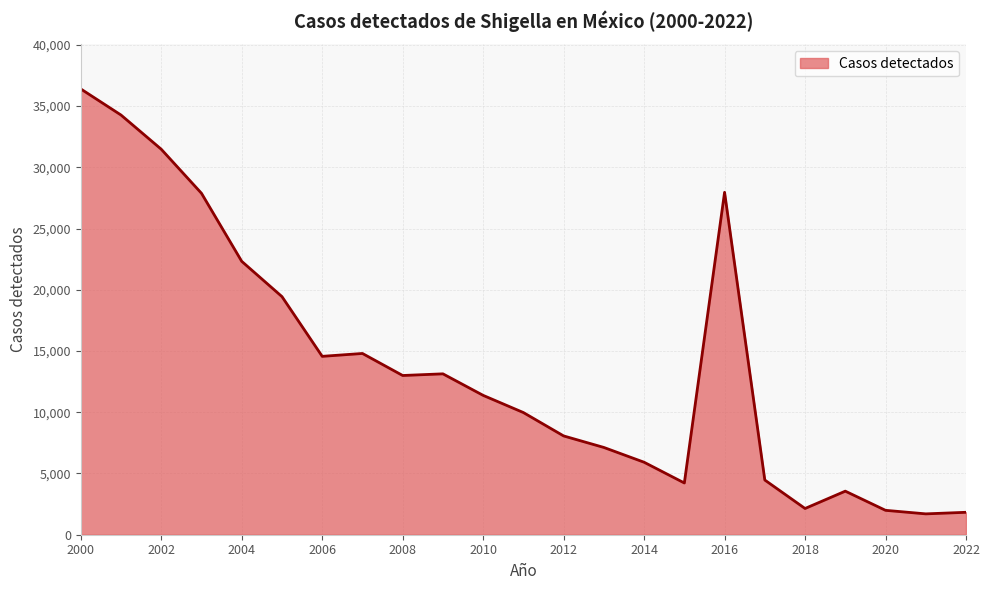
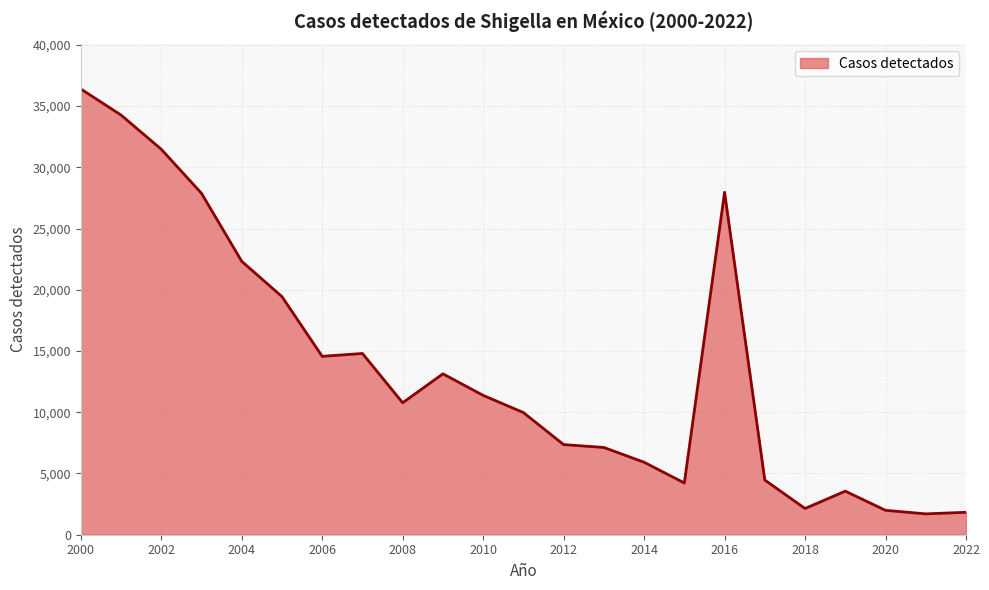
2008: 13,000 -> 10,800
2012: 8,100 -> 7,400
